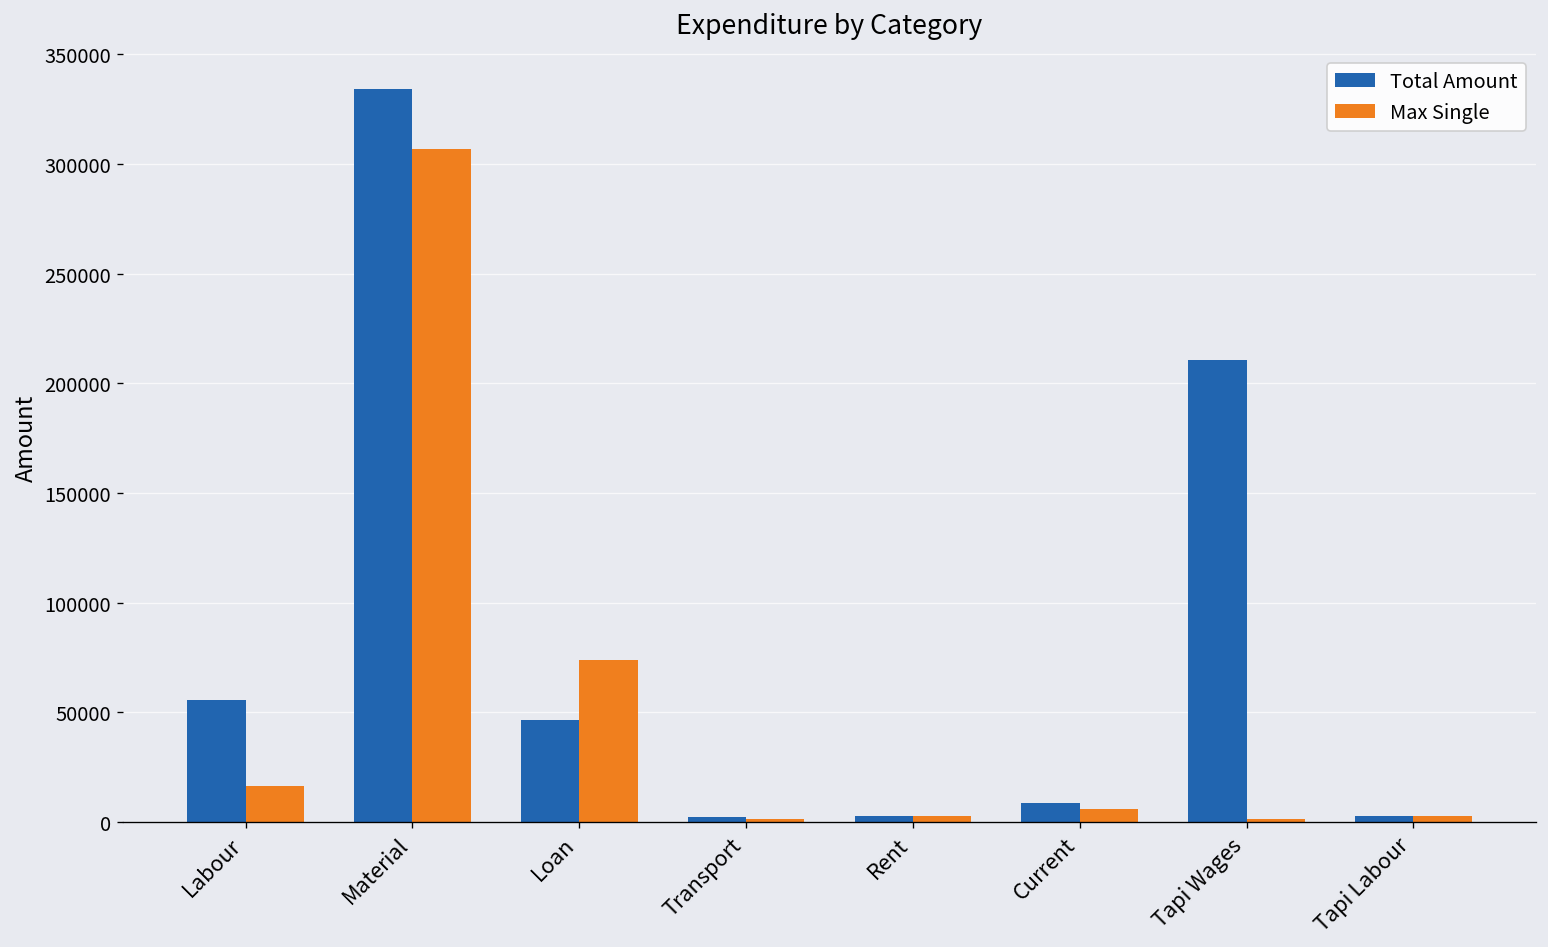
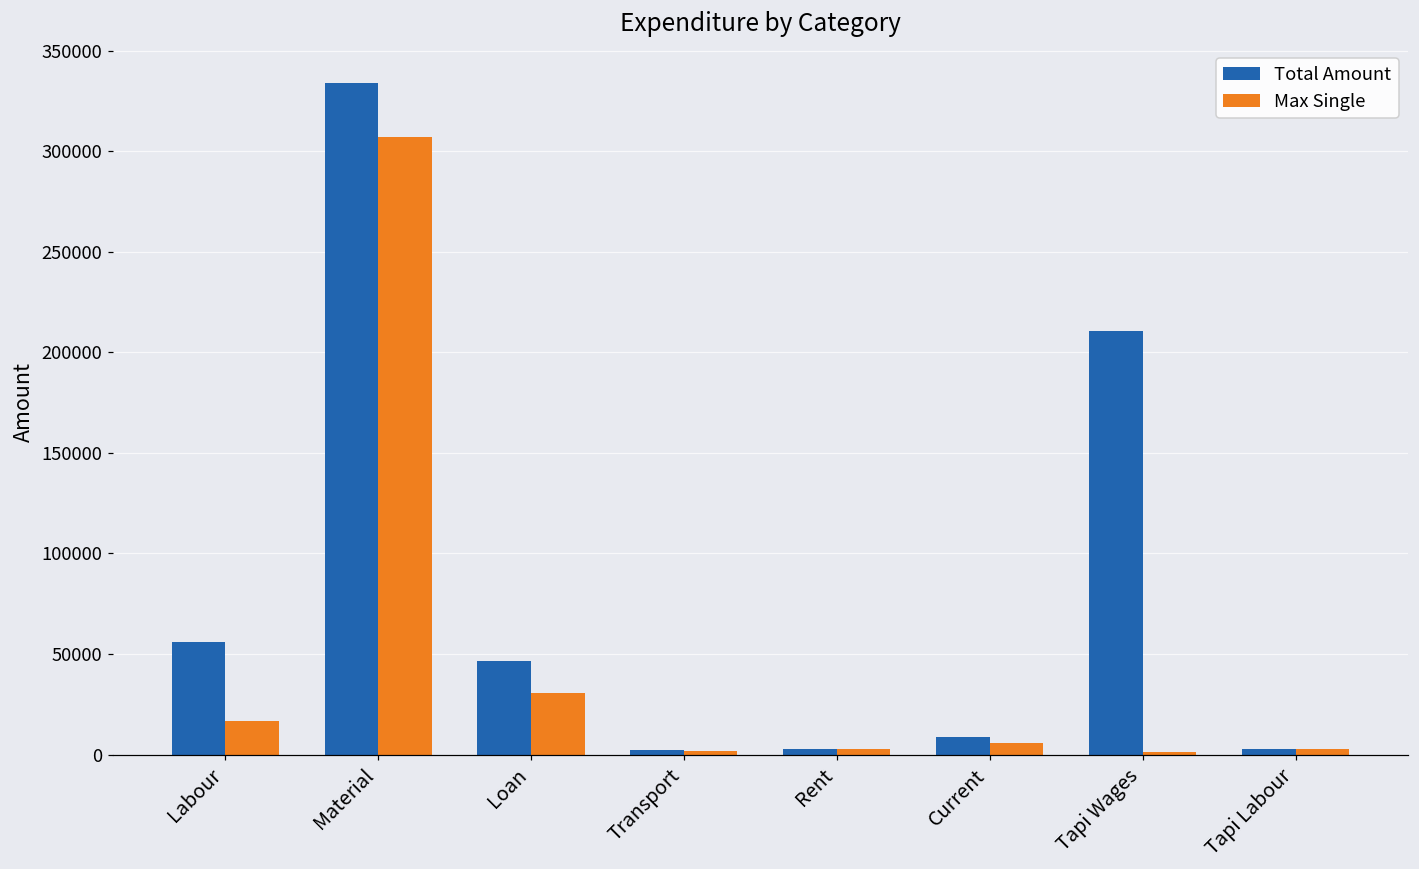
Max Single, Loan: 74000 -> 31000
